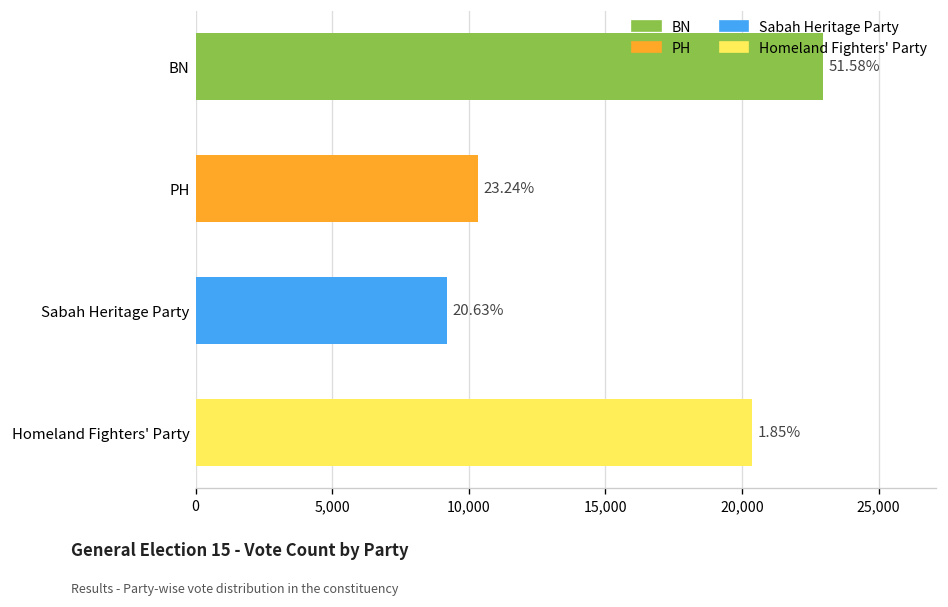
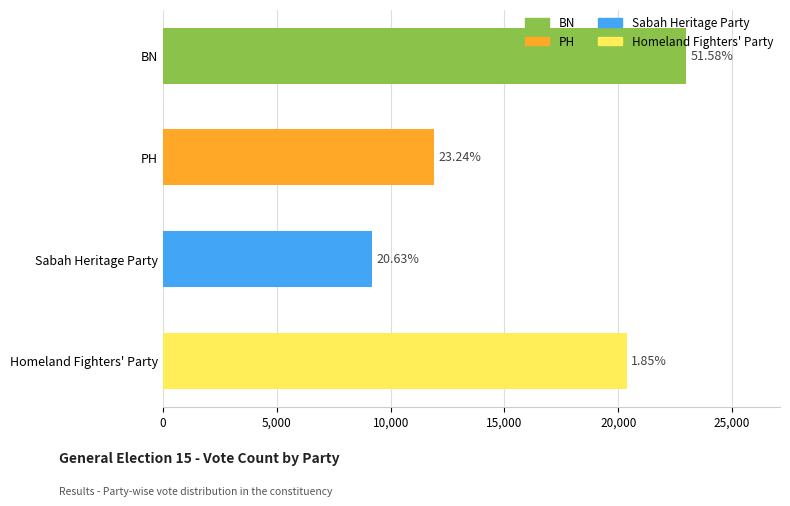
PH: 10,400 -> 11,900
